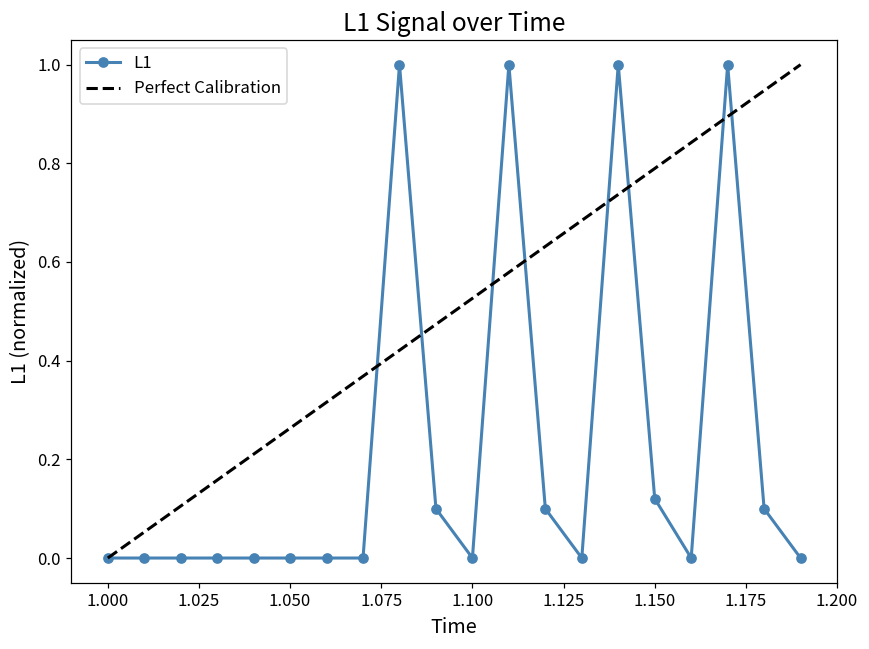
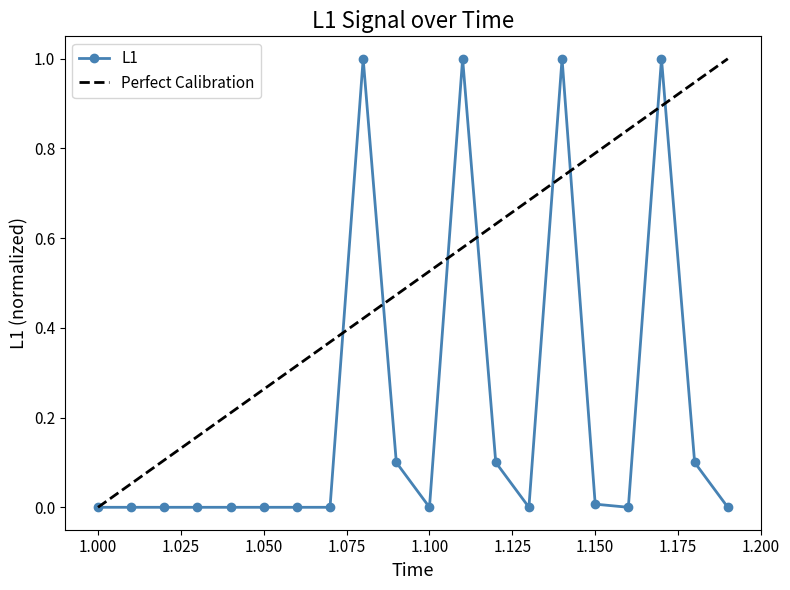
L1, 1.150: 0.12 -> 0.01
